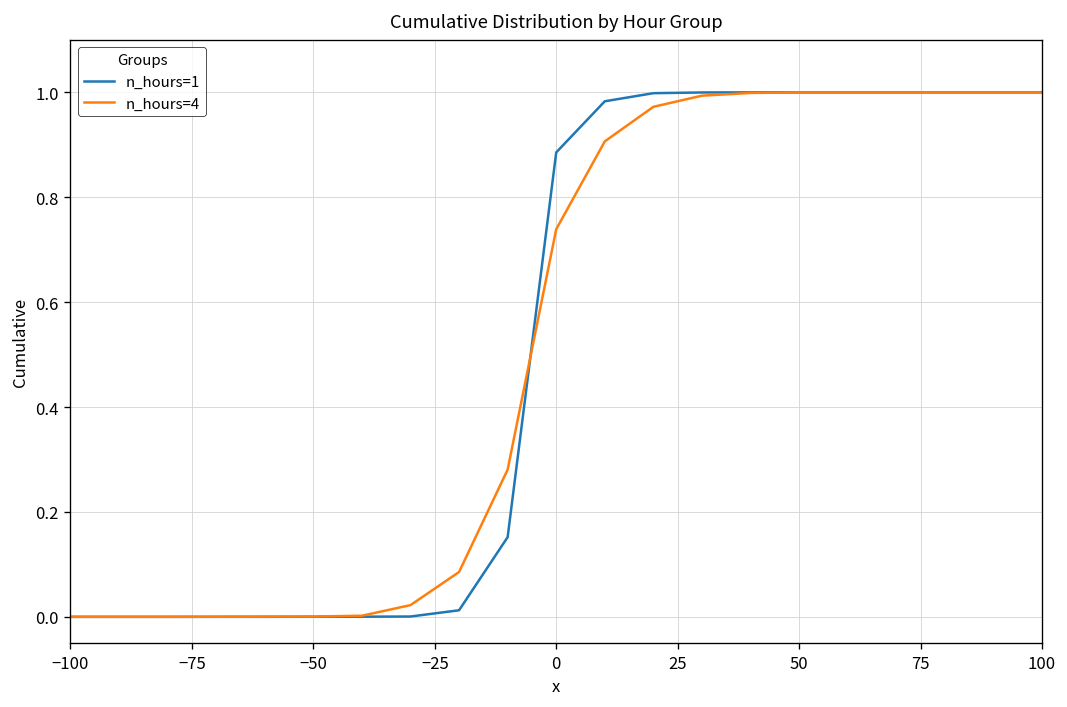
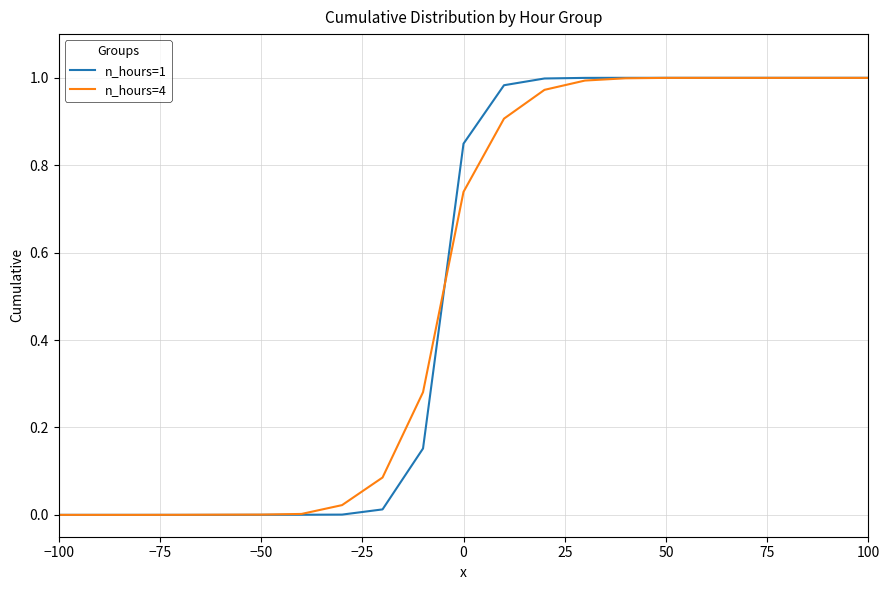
n_hours=1, 0: 0.89 -> 0.85
